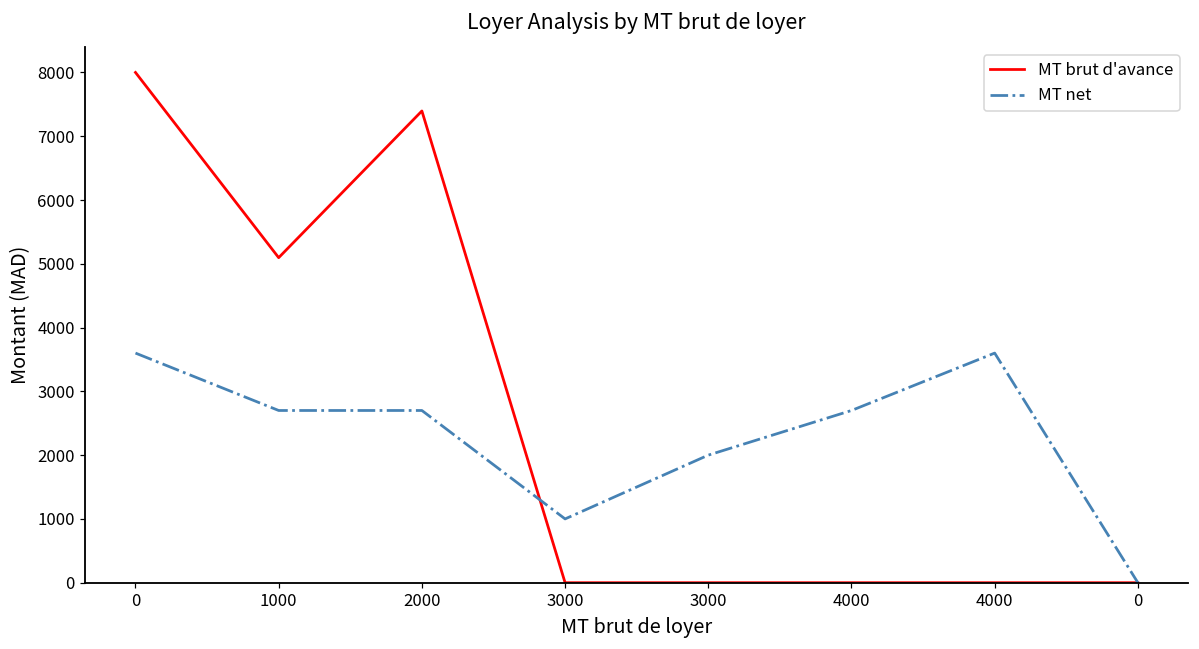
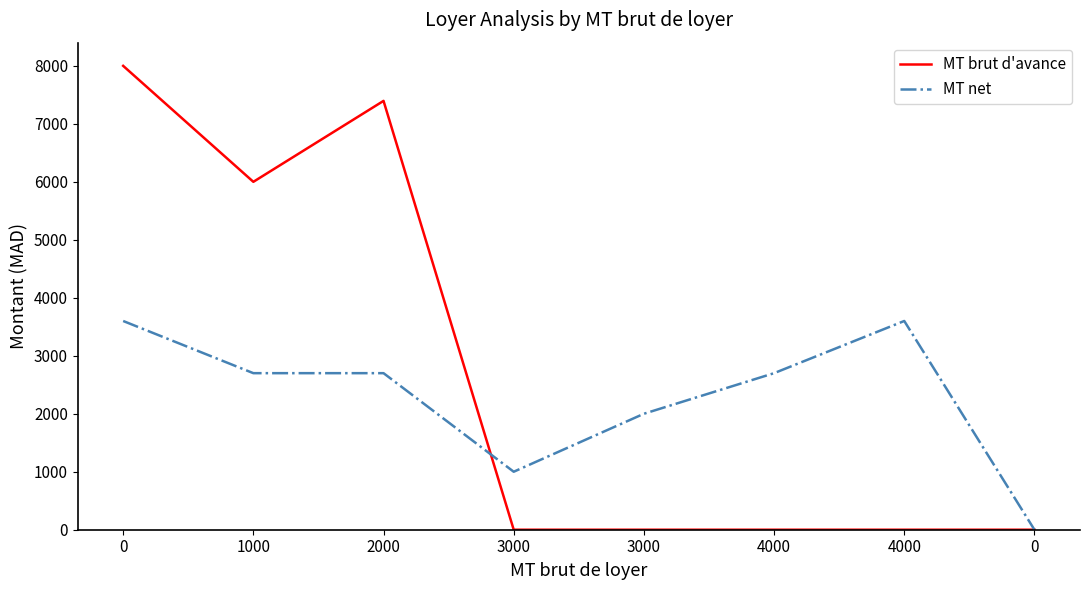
MT brut d'avance, 1000: 5100 -> 6000
